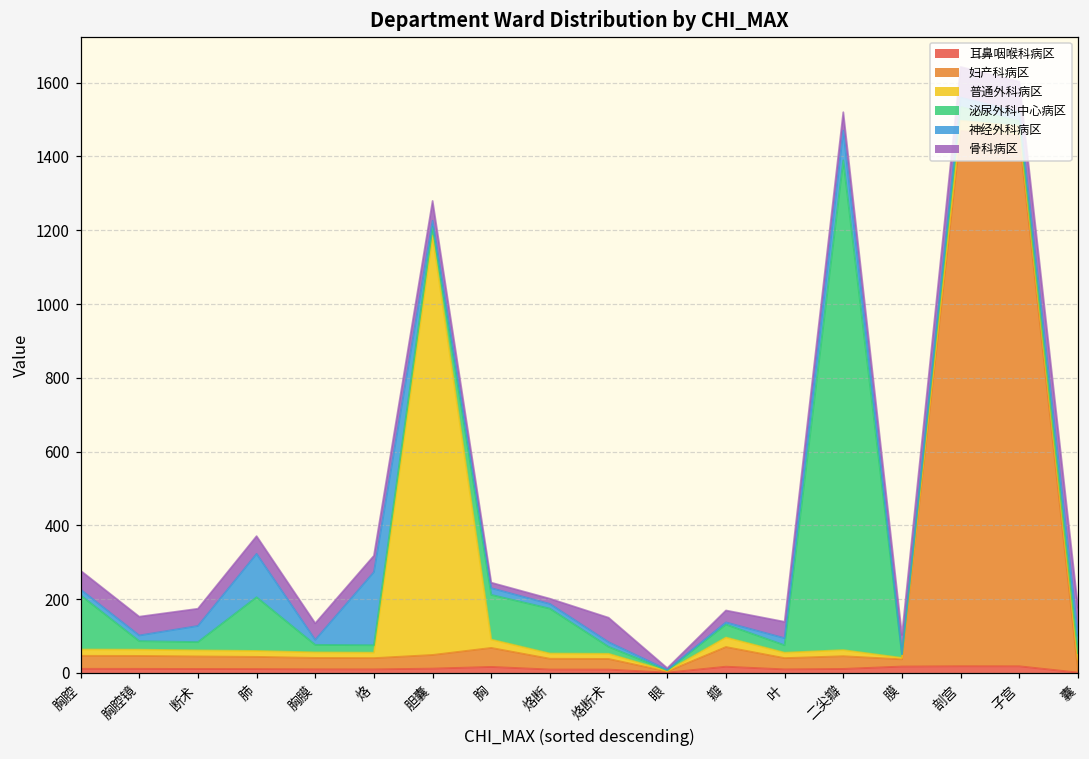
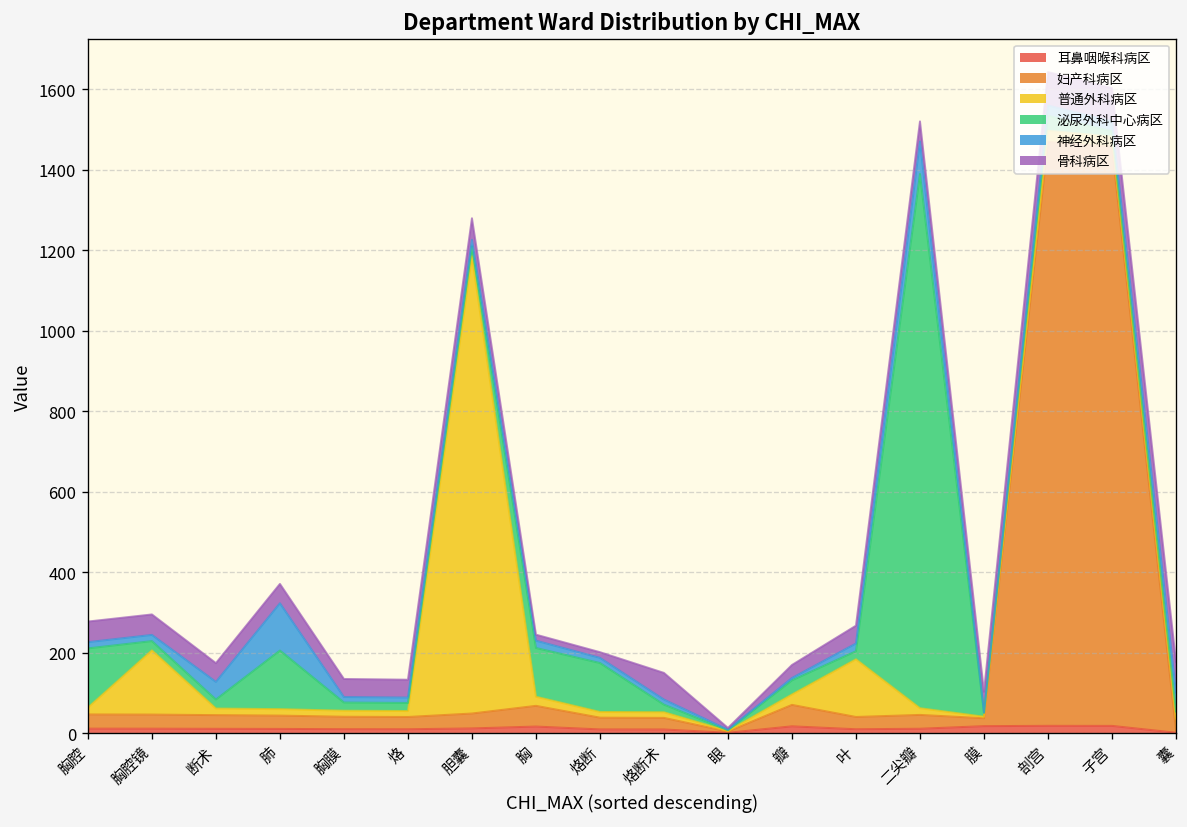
普通外科病区, 胸腔镜: 20 -> 160
神经外科病区, 烙: 200 -> 10
普通外科病区, 叶: 10 -> 140
